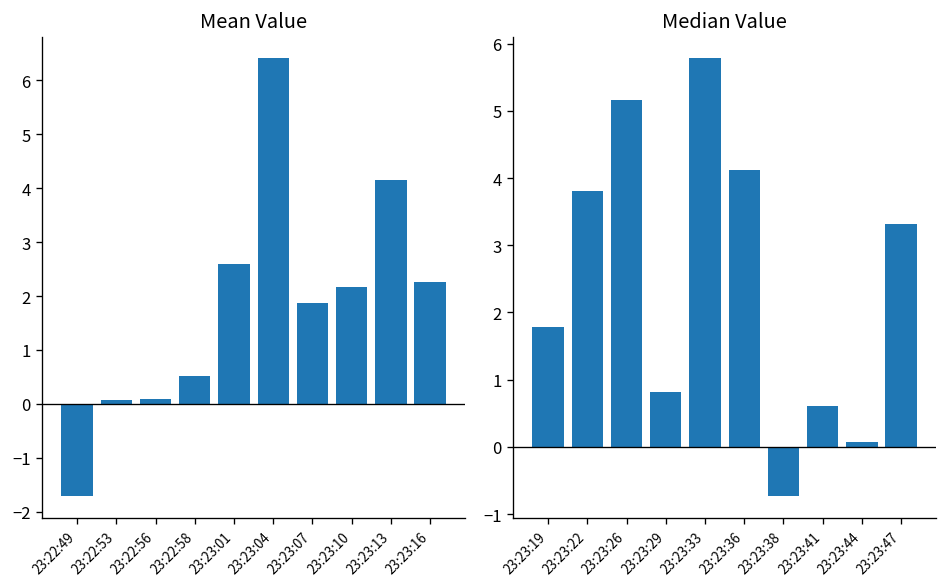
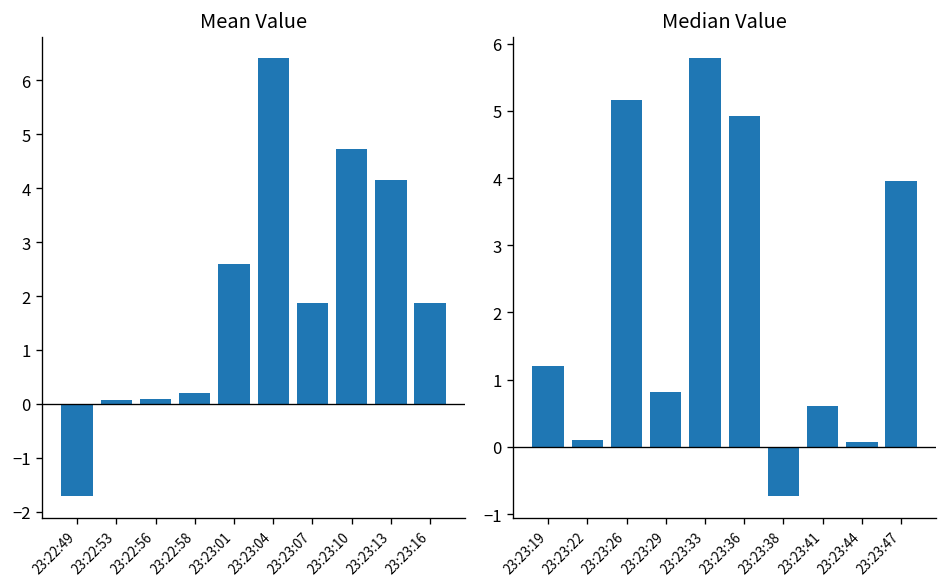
Mean Value, 23:22:58: 0.5 -> 0.2
Mean Value, 23:23:10: 2.2 -> 4.7
Mean Value, 23:23:16: 2.3 -> 1.9
Median Value, 23:23:19: 1.8 -> 1.2
Median Value, 23:23:22: 3.8 -> 0.1
Median Value, 23:23:36: 4.1 -> 4.9
Median Value, 23:23:47: 3.3 -> 4.0
